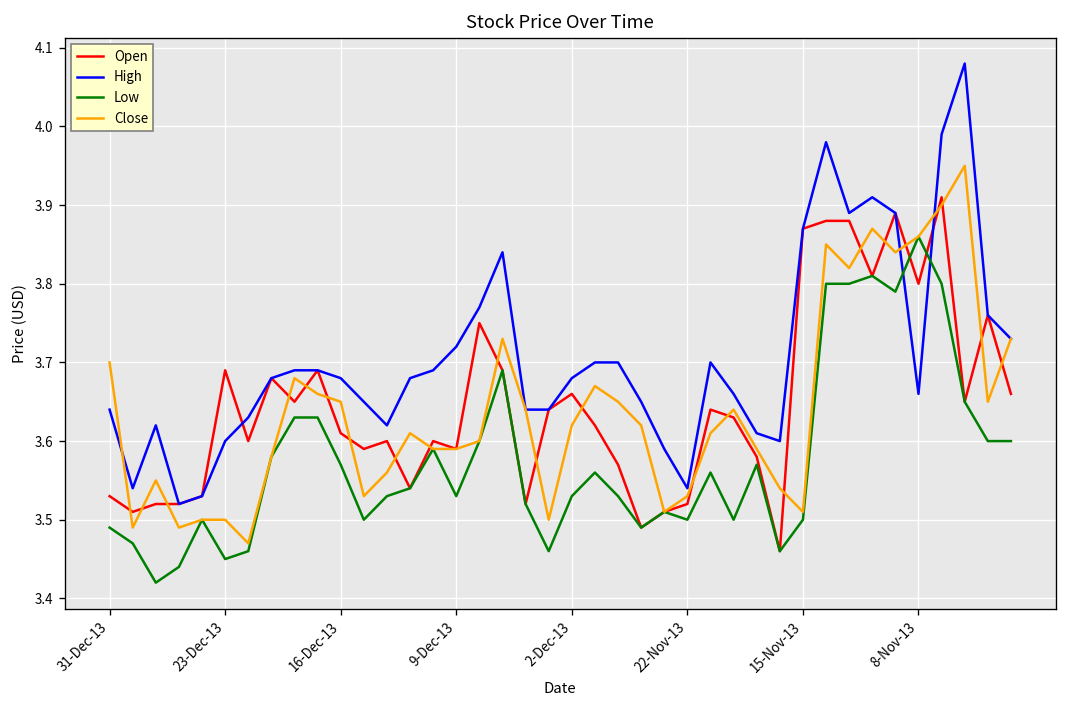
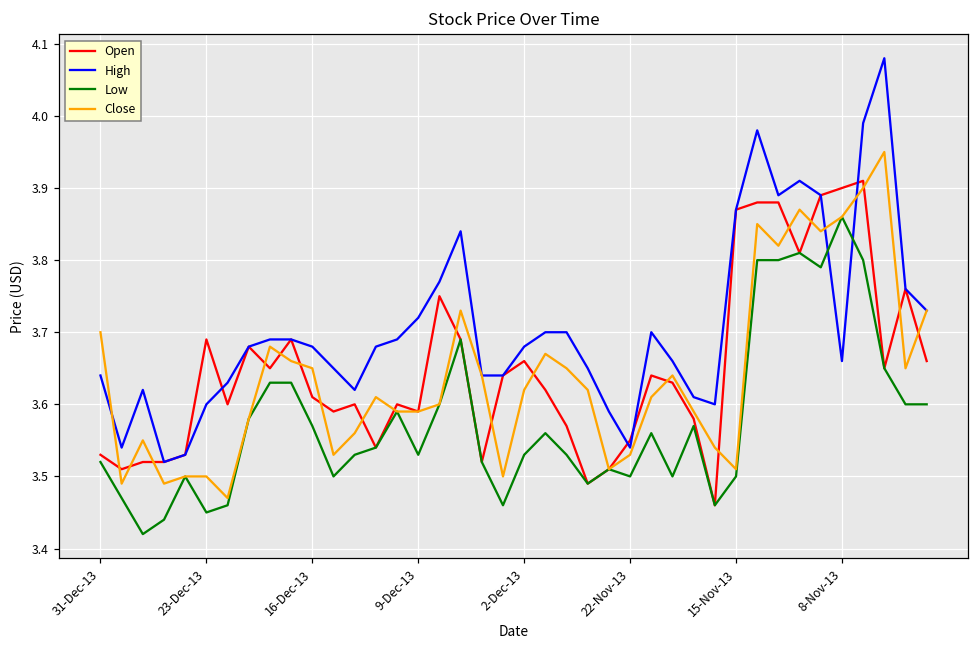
Low, 31-Dec-13: 3.49 -> 3.52
Open, 22-Nov-13: 3.52 -> 3.55
Open, 8-Nov-13: 3.8 -> 3.9
